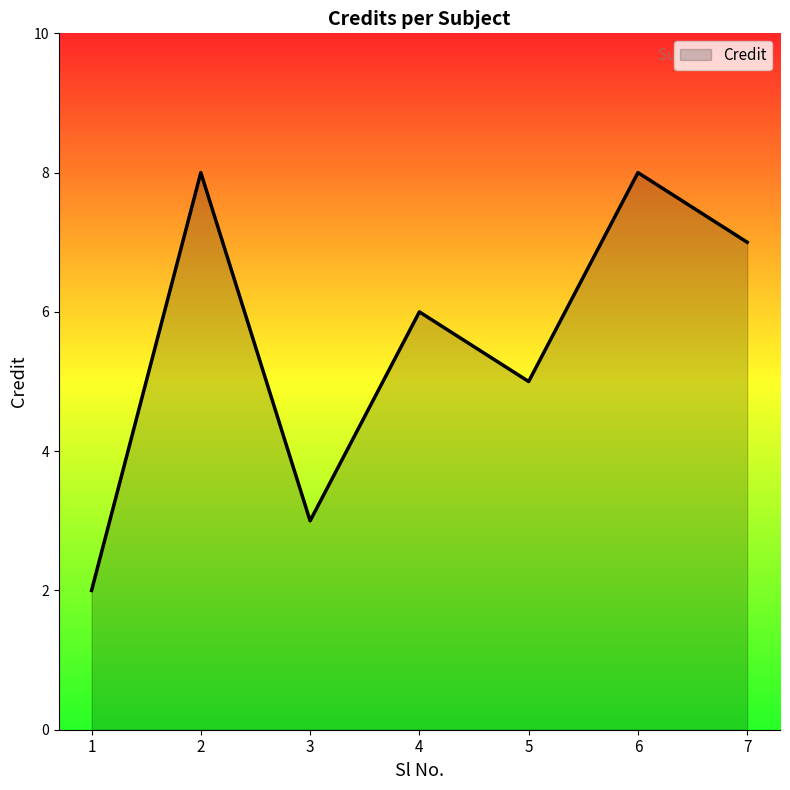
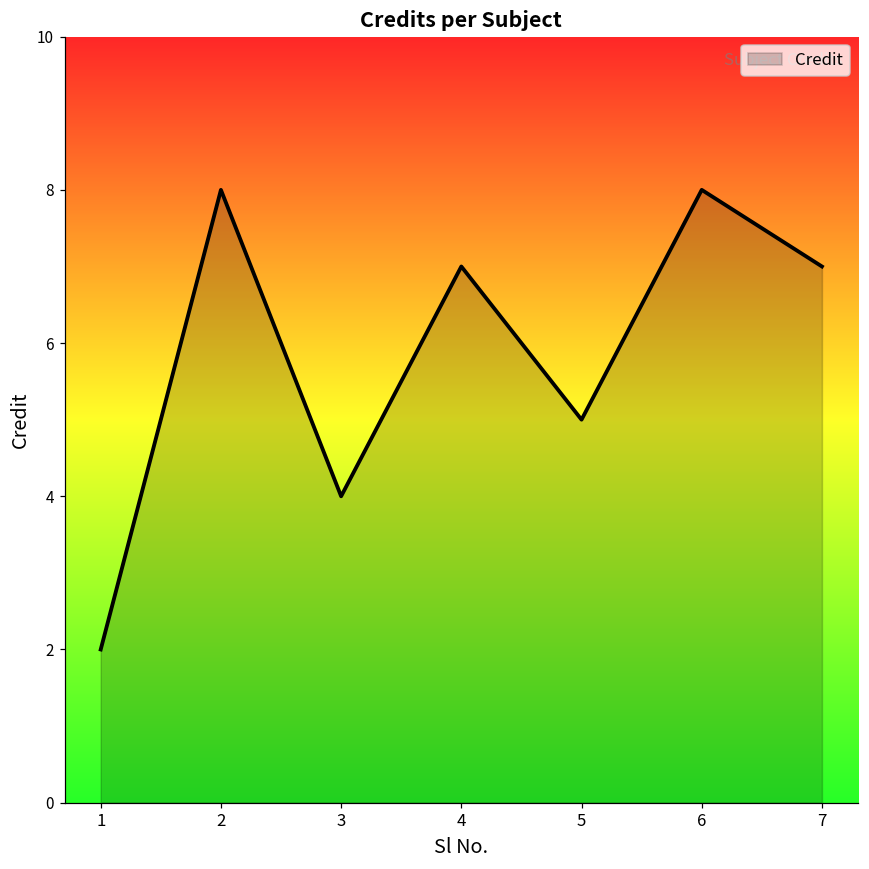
3: 3 -> 4
4: 6 -> 7
